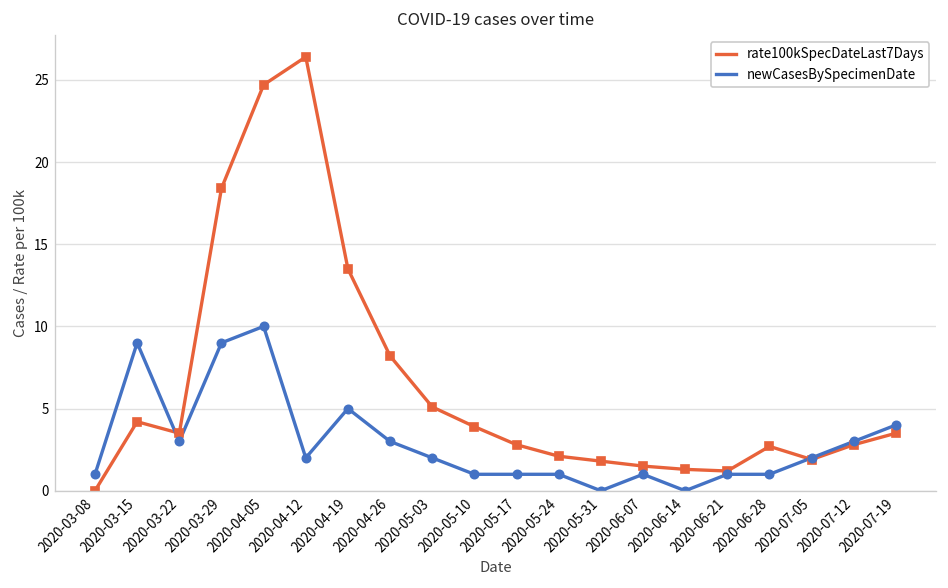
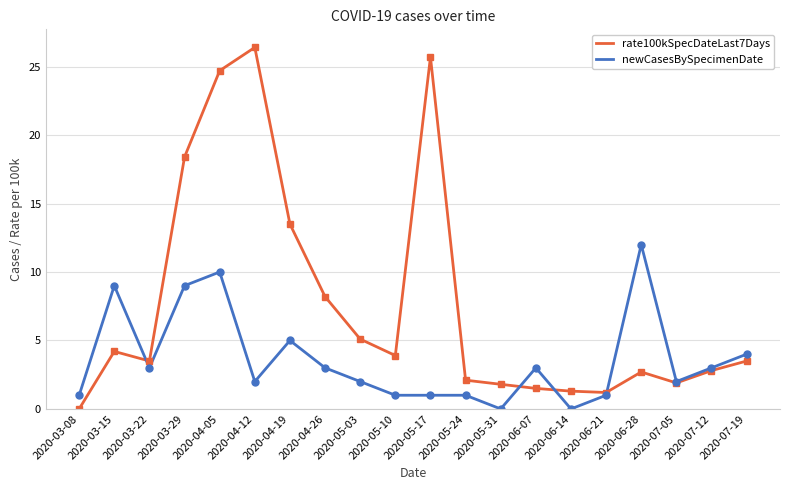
rate100kSpecDateLast7Days, 2020-05-17: 2.8 -> 25.7
newCasesBySpecimenDate, 2020-06-07: 1 -> 3
newCasesBySpecimenDate, 2020-06-28: 1 -> 12
